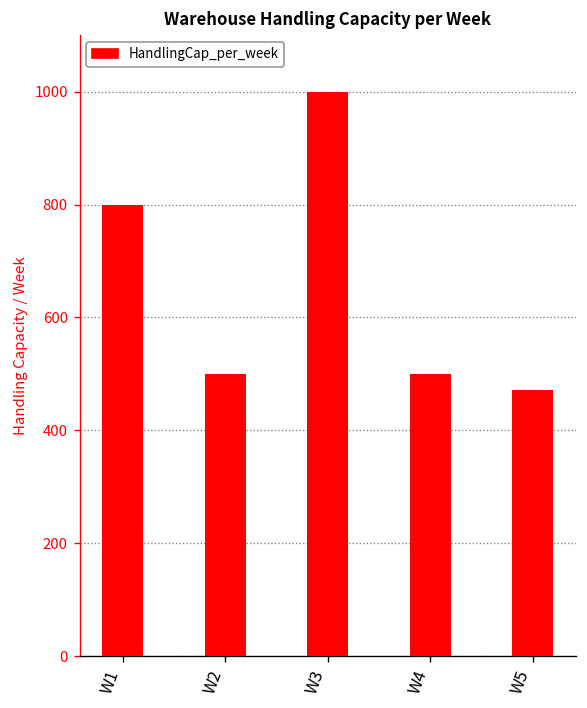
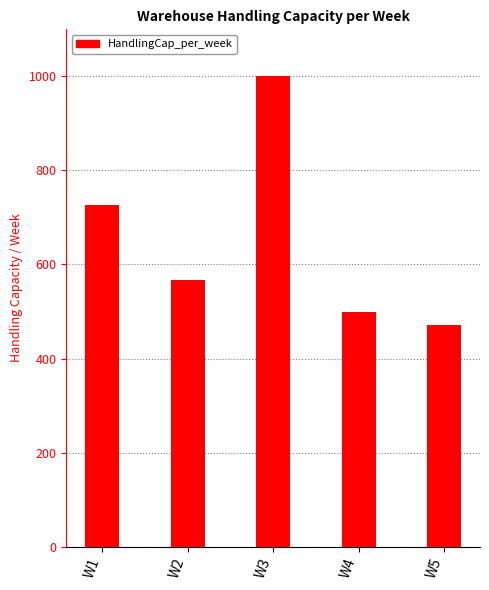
W1: 800 -> 730
W2: 500 -> 570
